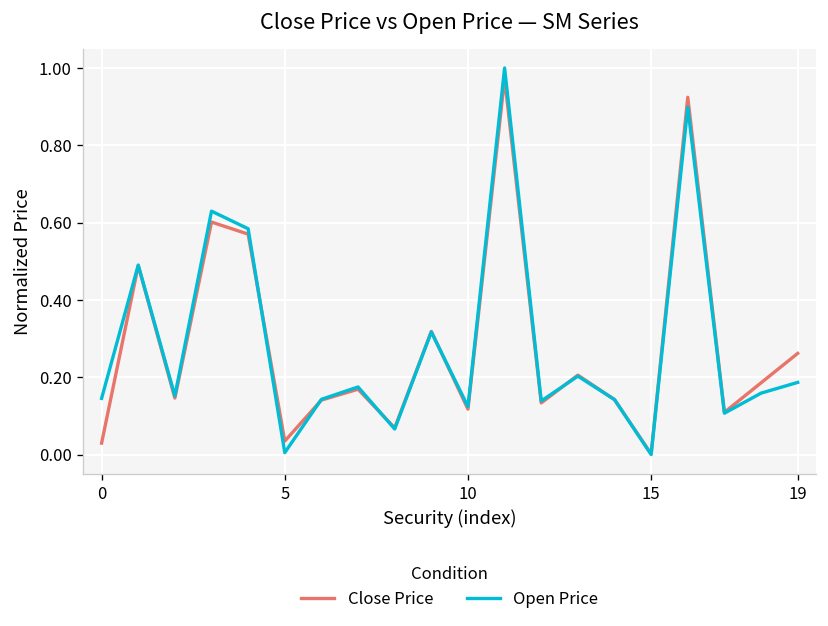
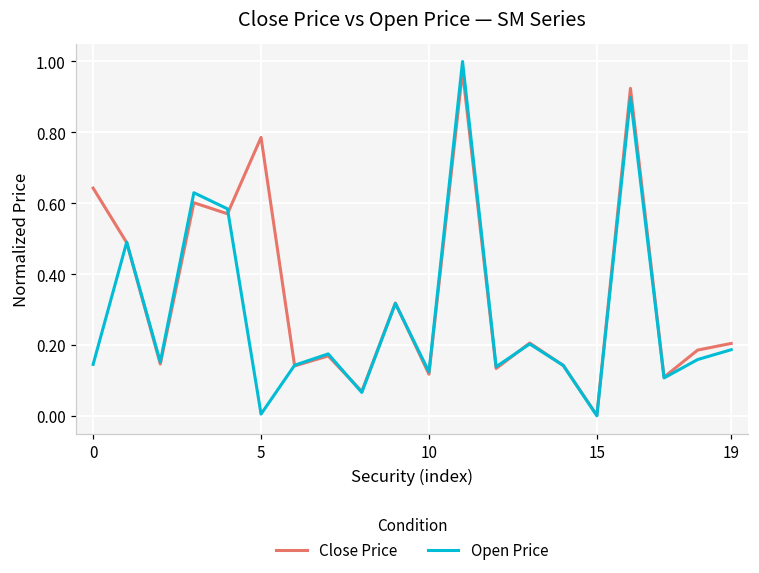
Close Price, 0: 0.03 -> 0.64
Close Price, 5: 0.03 -> 0.79
Close Price, 19: 0.26 -> 0.20
